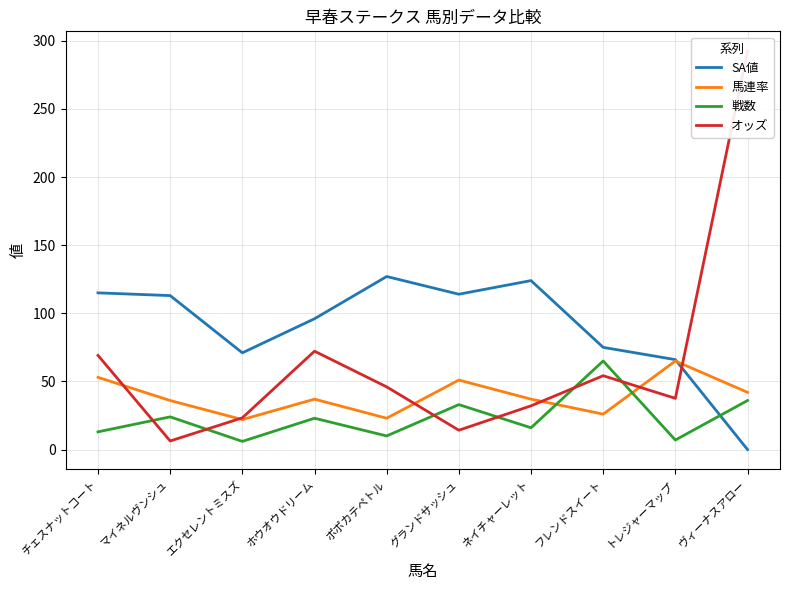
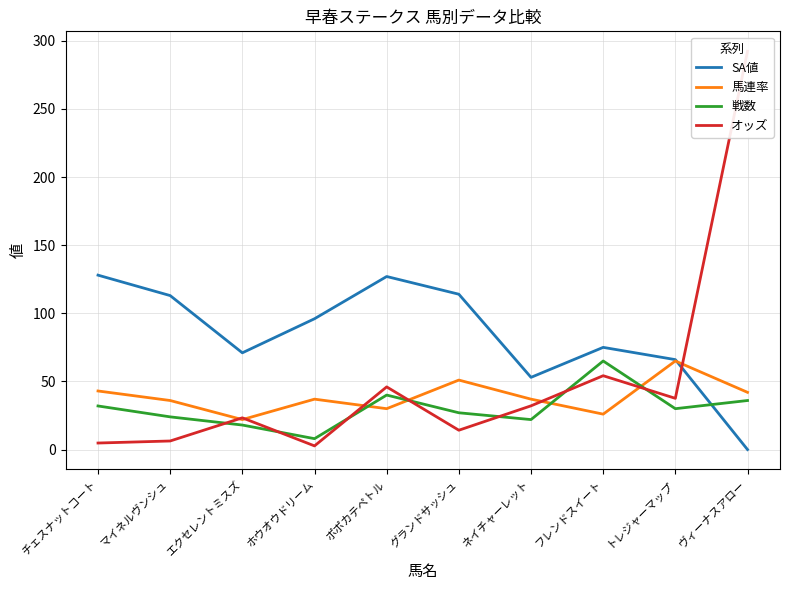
SA値, チェスナットコート: 115 -> 128
馬連率, チェスナットコート: 53 -> 43
戦数, チェスナットコート: 13 -> 32
オッズ, チェスナットコート: 69 -> 5
戦数, エクセレントミスズ: 6 -> 18
戦数, ホウオウドリーム: 23 -> 8
オッズ, ホウオウドリーム: 72 -> 3
馬連率, ポポカテペトル: 23 -> 30
戦数, ポポカテペトル: 10 -> 40
戦数, グランドサッシュ: 33 -> 27
SA値, ネイチャーレット: 124 -> 53
戦数, ネイチャーレット: 16 -> 22
戦数, トレジャーマップ: 7 -> 30
